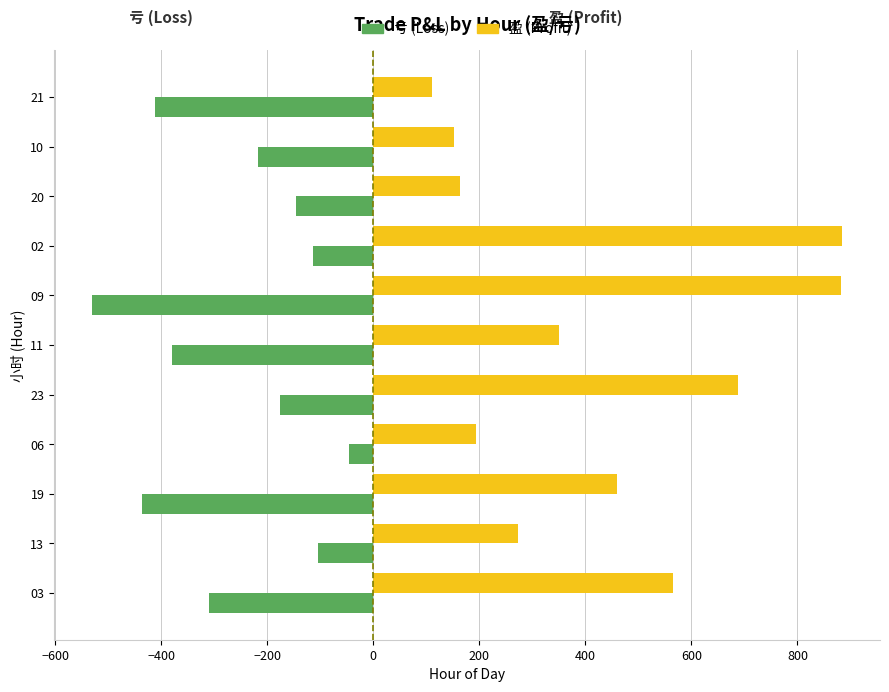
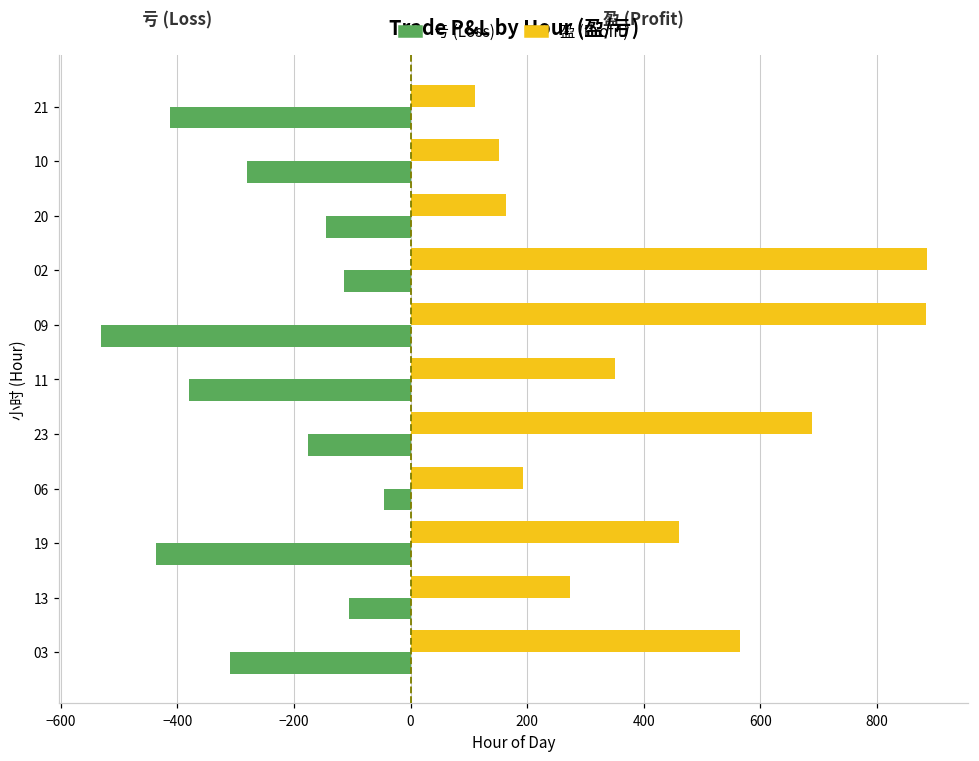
亏 (Loss), 10: -220 -> -280
